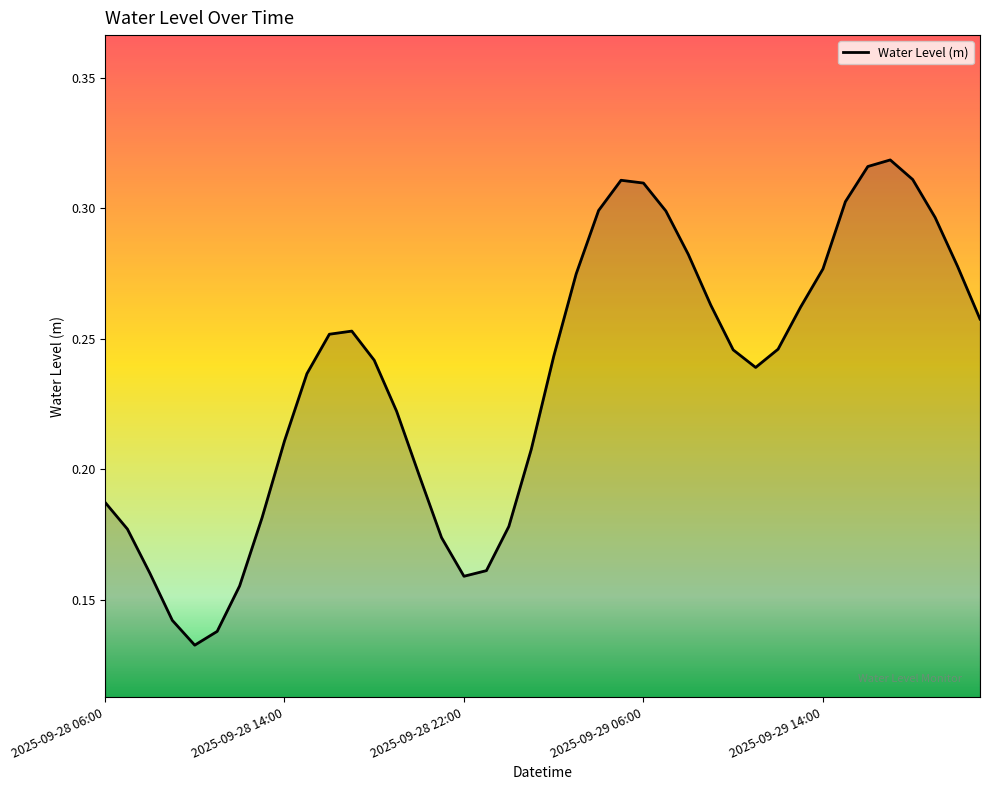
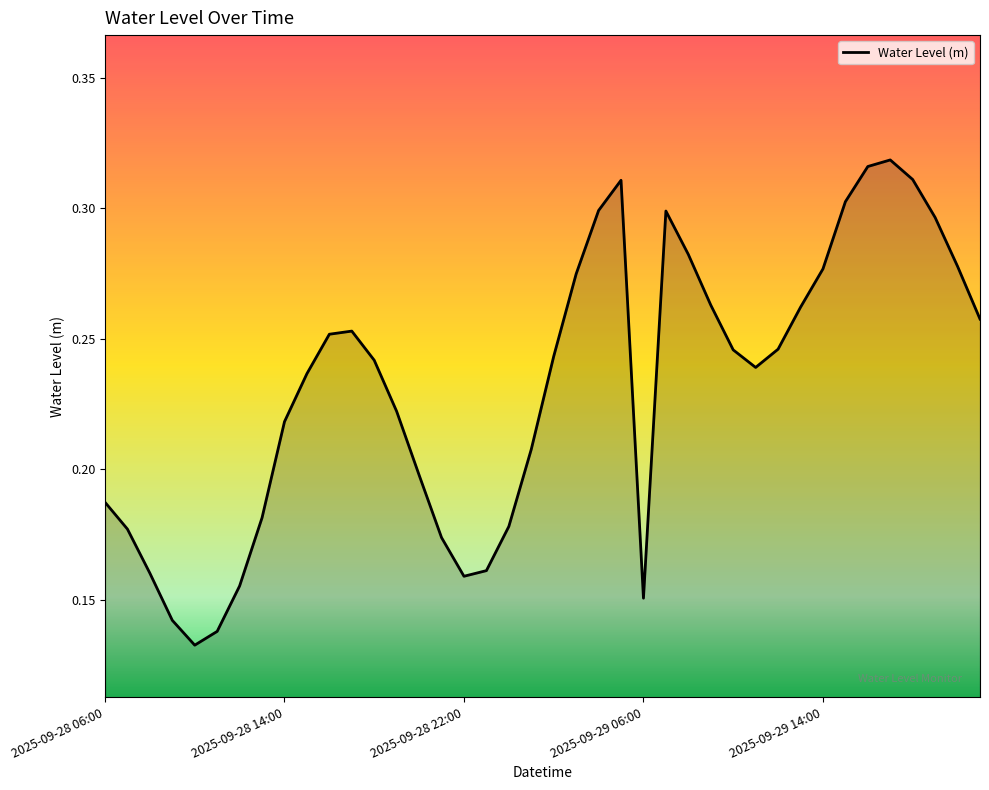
2025-09-28 14:00: 0.211 -> 0.218
2025-09-29 06:00: 0.310 -> 0.151
